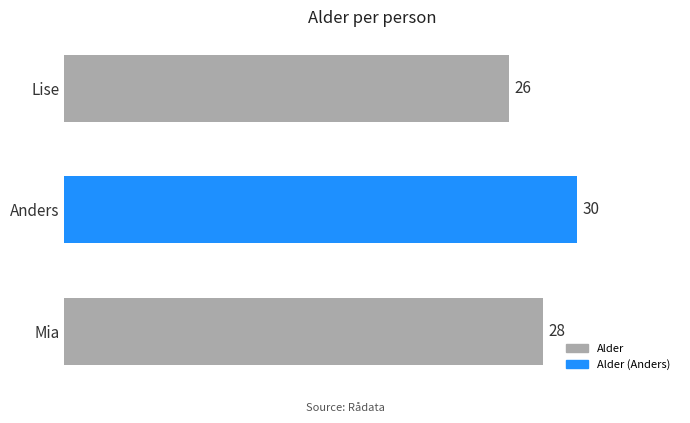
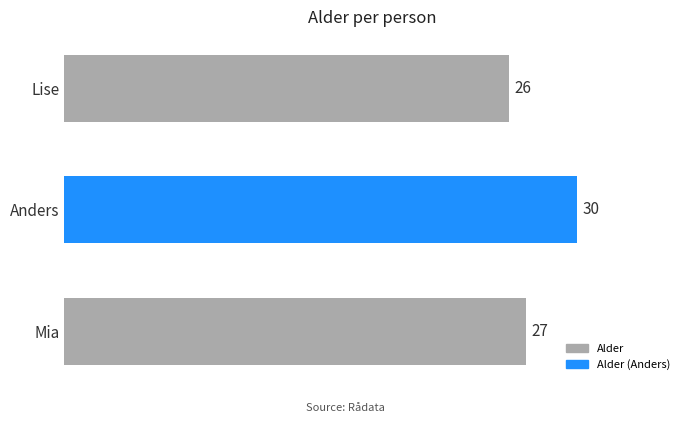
Mia: 28 -> 27
